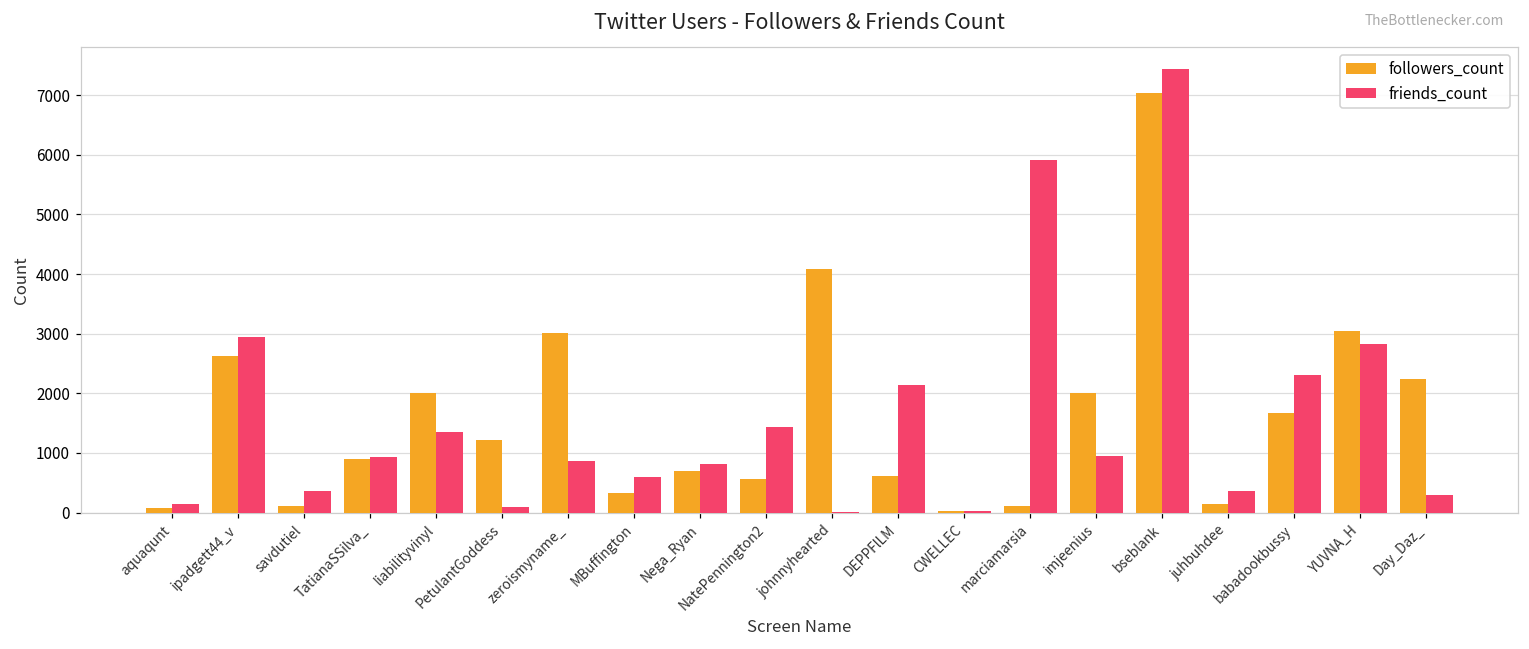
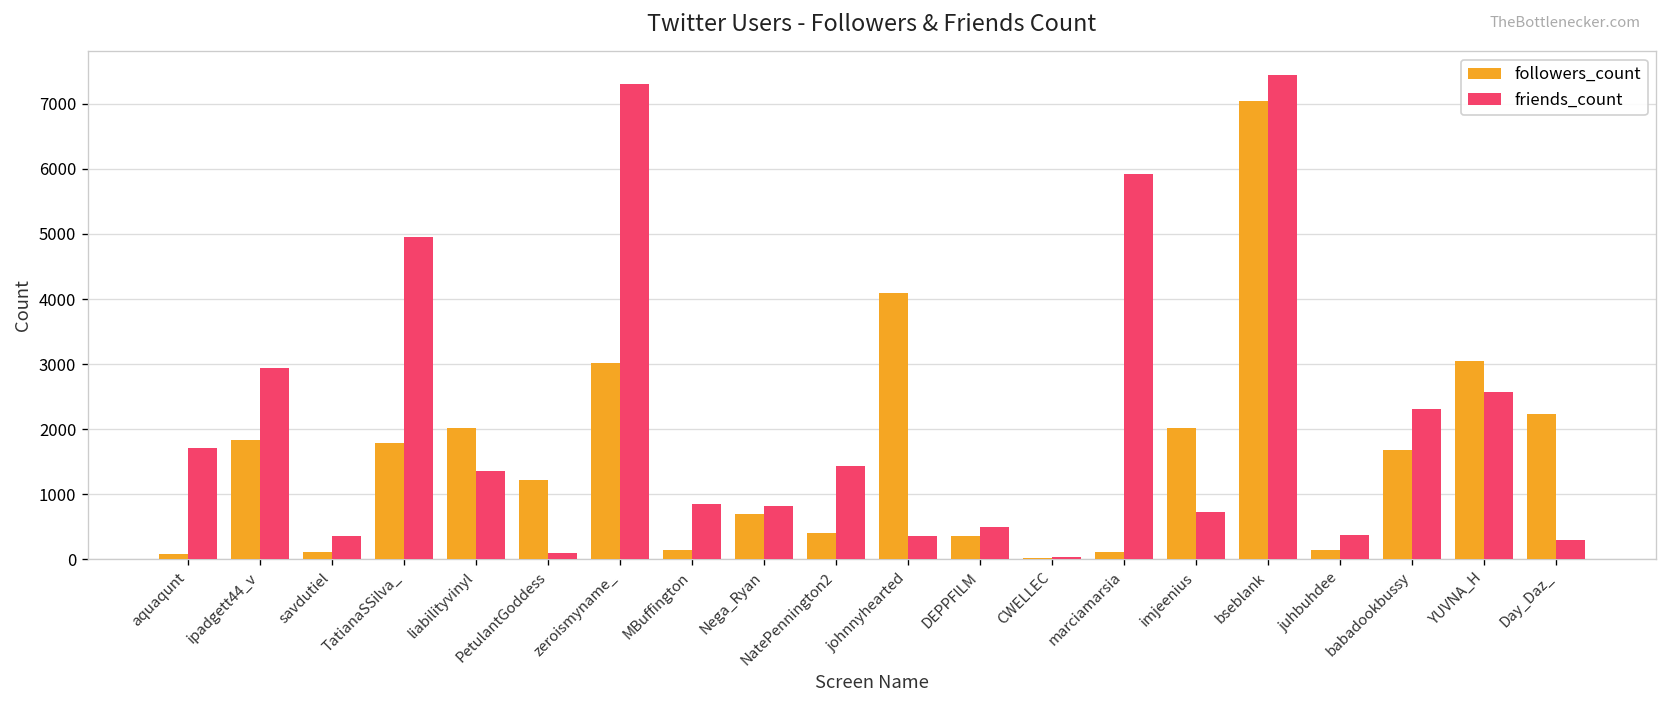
friends_count, aquaqunt: 100 -> 1700
followers_count, ipadgett44_v: 2600 -> 1800
followers_count, TatianaSSilva_: 900 -> 1800
friends_count, TatianaSSilva_: 900 -> 5000
friends_count, zeroismyname_: 900 -> 7300
followers_count, MBuffington: 300 -> 100
friends_count, MBuffington: 600 -> 800
followers_count, NatePennington2: 600 -> 400
friends_count, johnnyhearted: 0 -> 400
followers_count, DEPPFlLM: 600 -> 400
friends_count, DEPPFlLM: 2100 -> 500
friends_count, imjeenius: 900 -> 700
friends_count, YUVNA_H: 2800 -> 2600
